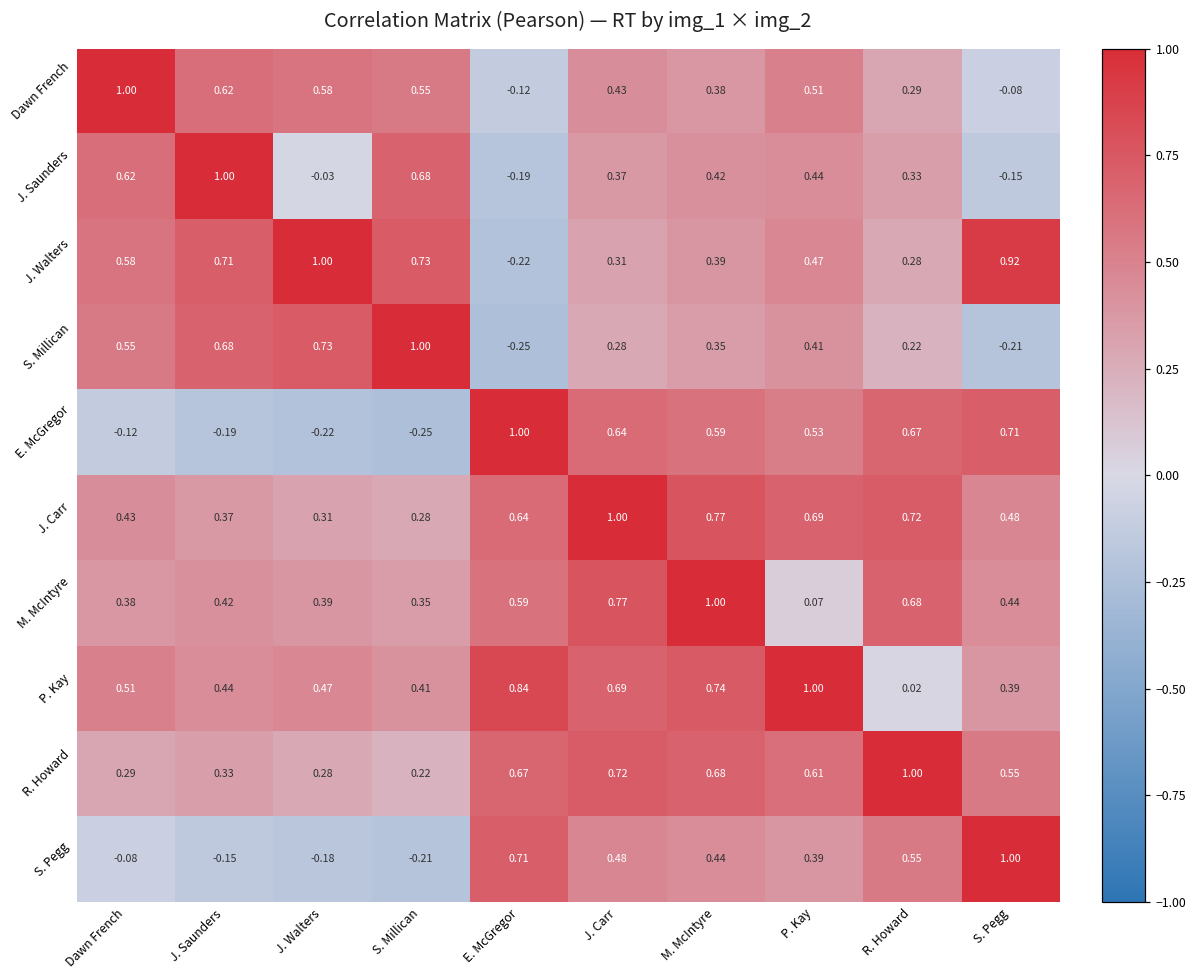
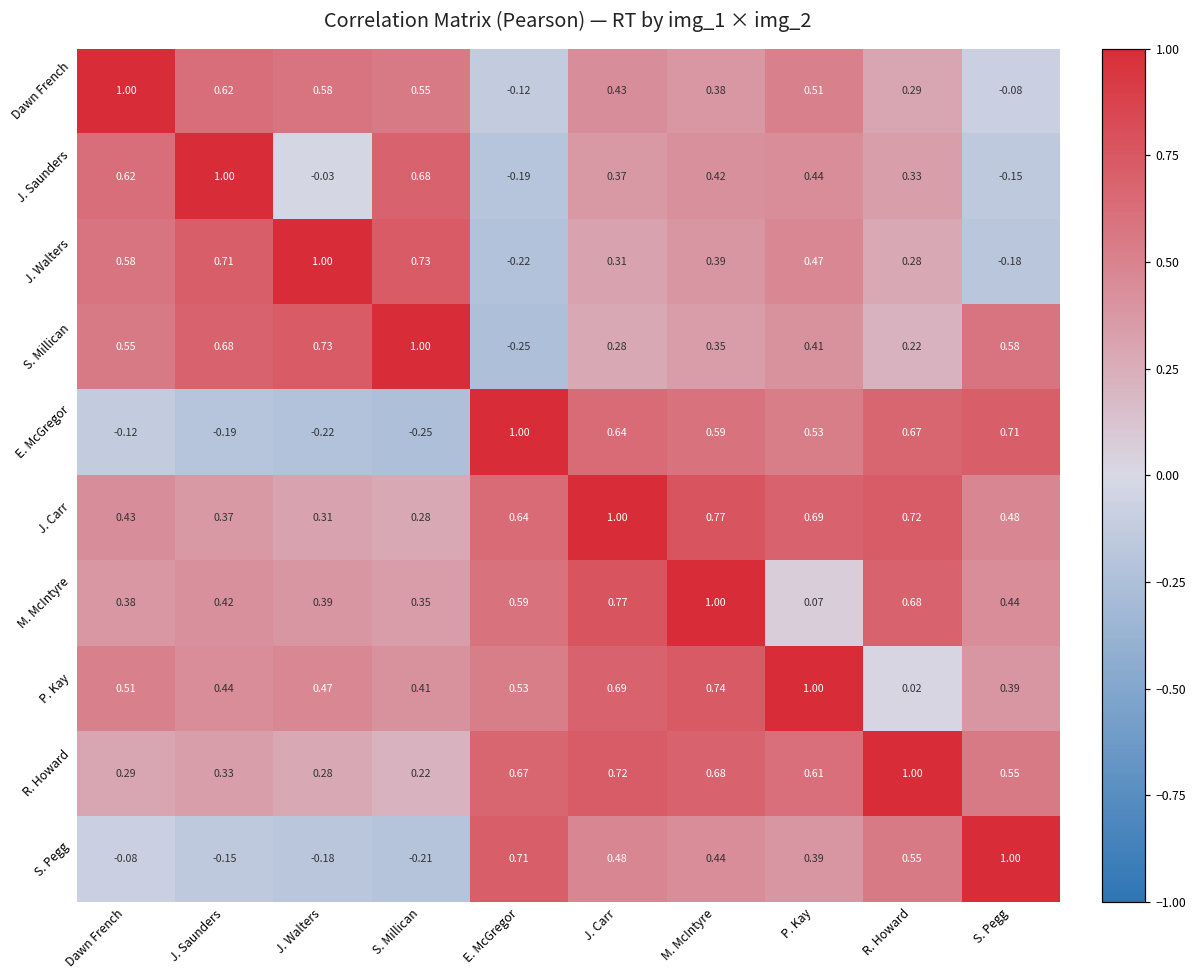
J. Walters, S. Pegg: 0.92 -> -0.18
S. Millican, S. Pegg: -0.21 -> 0.58
P. Kay, E. McGregor: 0.84 -> 0.53
